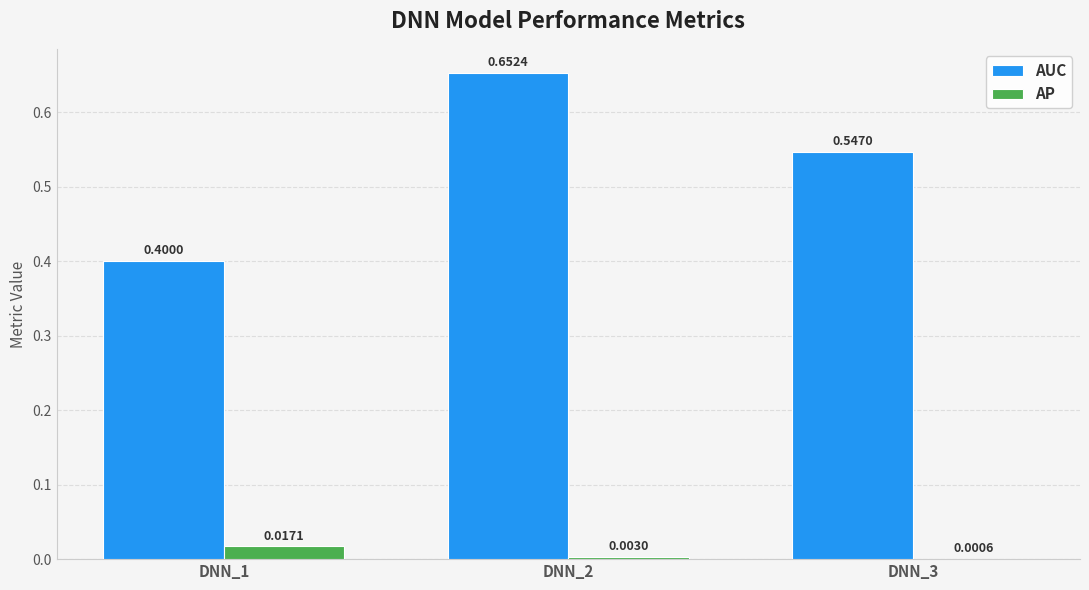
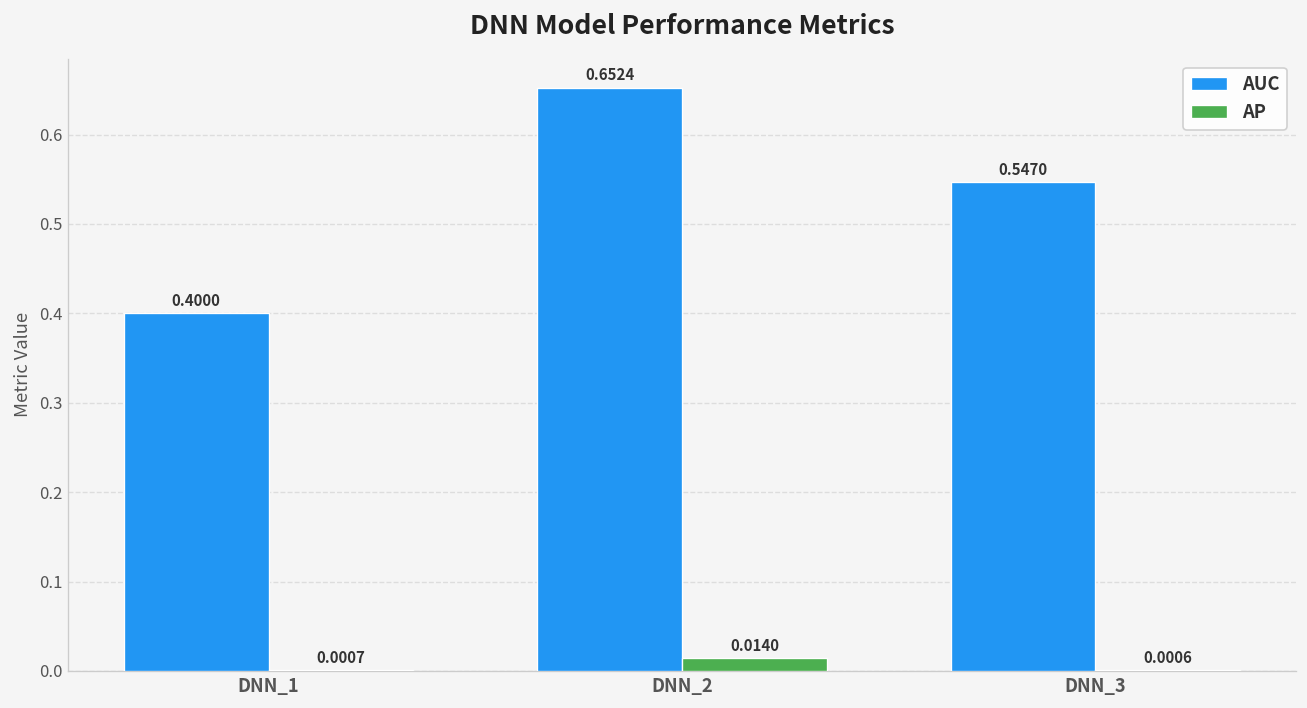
AP, DNN_1: 0.0171 -> 0.0007
AP, DNN_2: 0.0030 -> 0.0140
